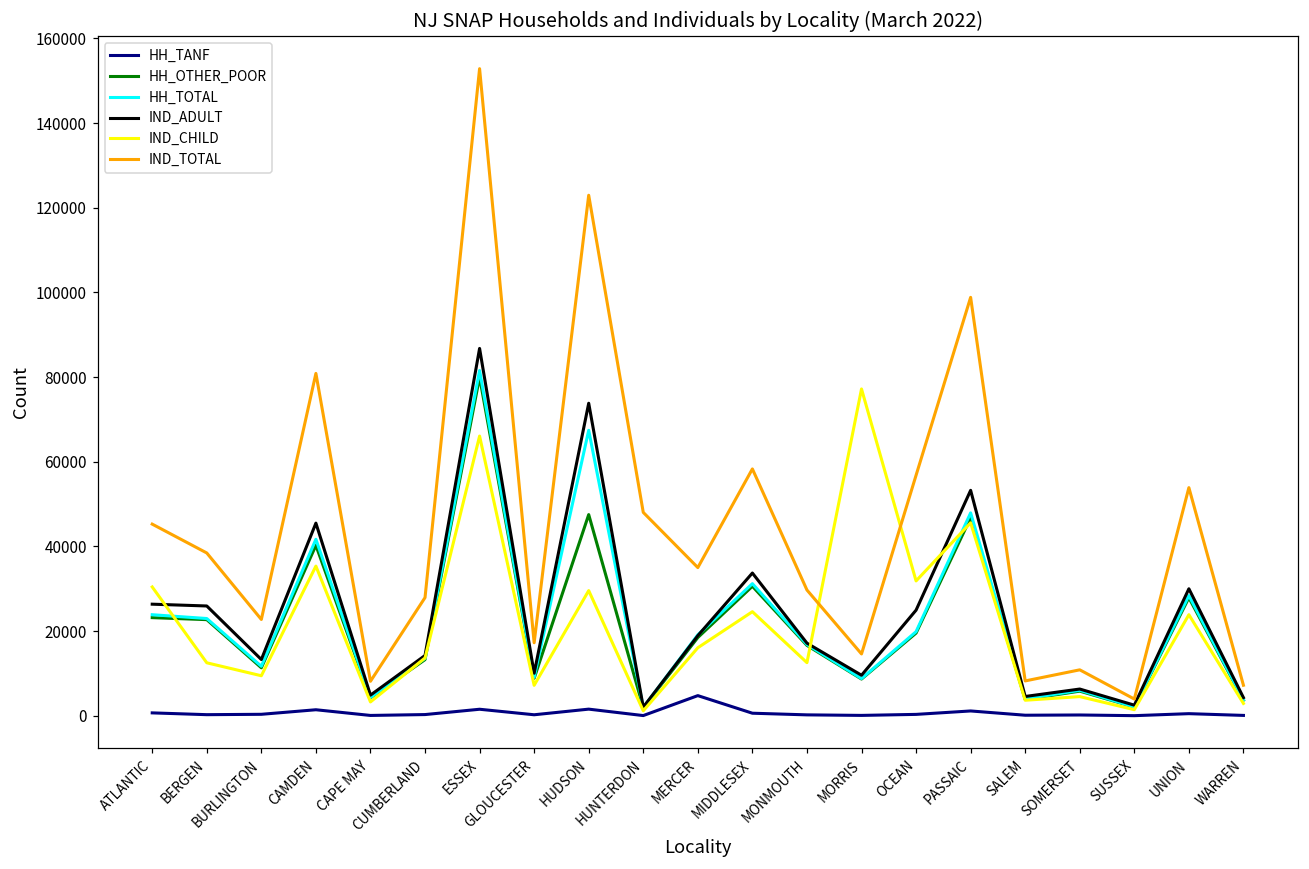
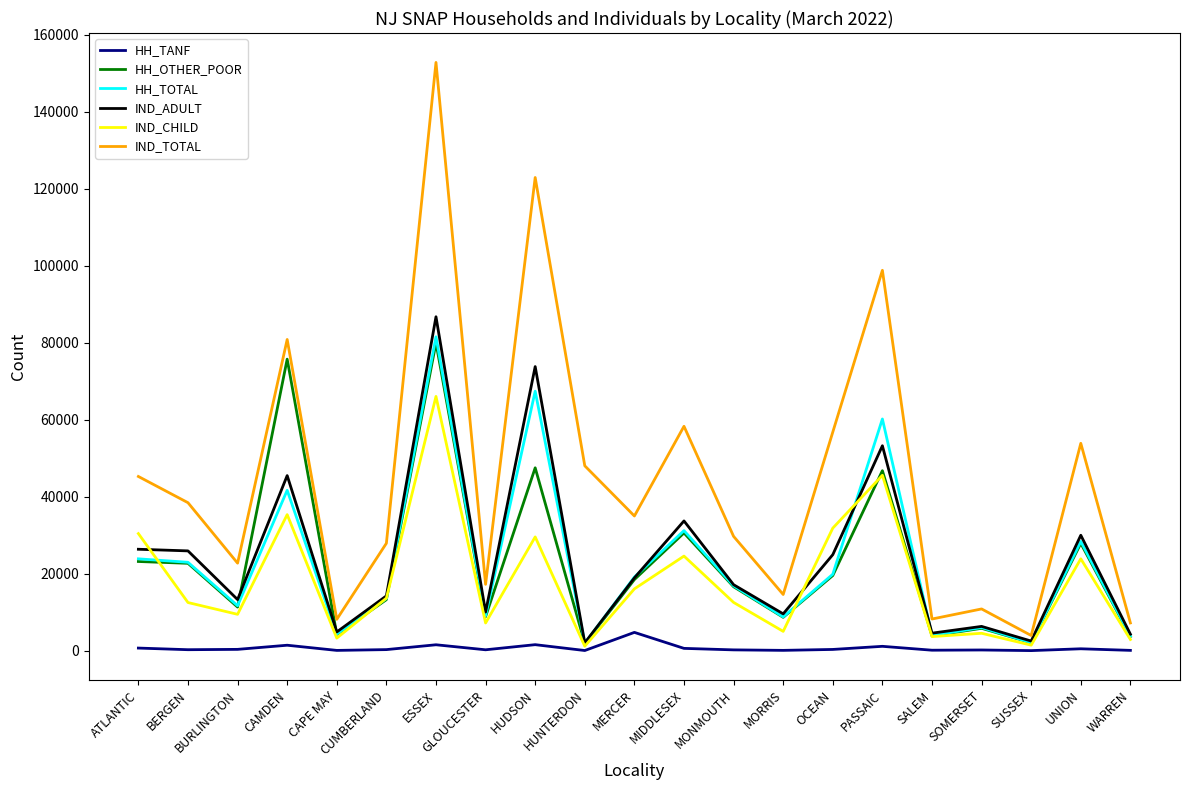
HH_OTHER_POOR, CAMDEN: 40000 -> 76000
IND_CHILD, MORRIS: 77000 -> 5000
HH_TOTAL, PASSAIC: 48000 -> 60000
